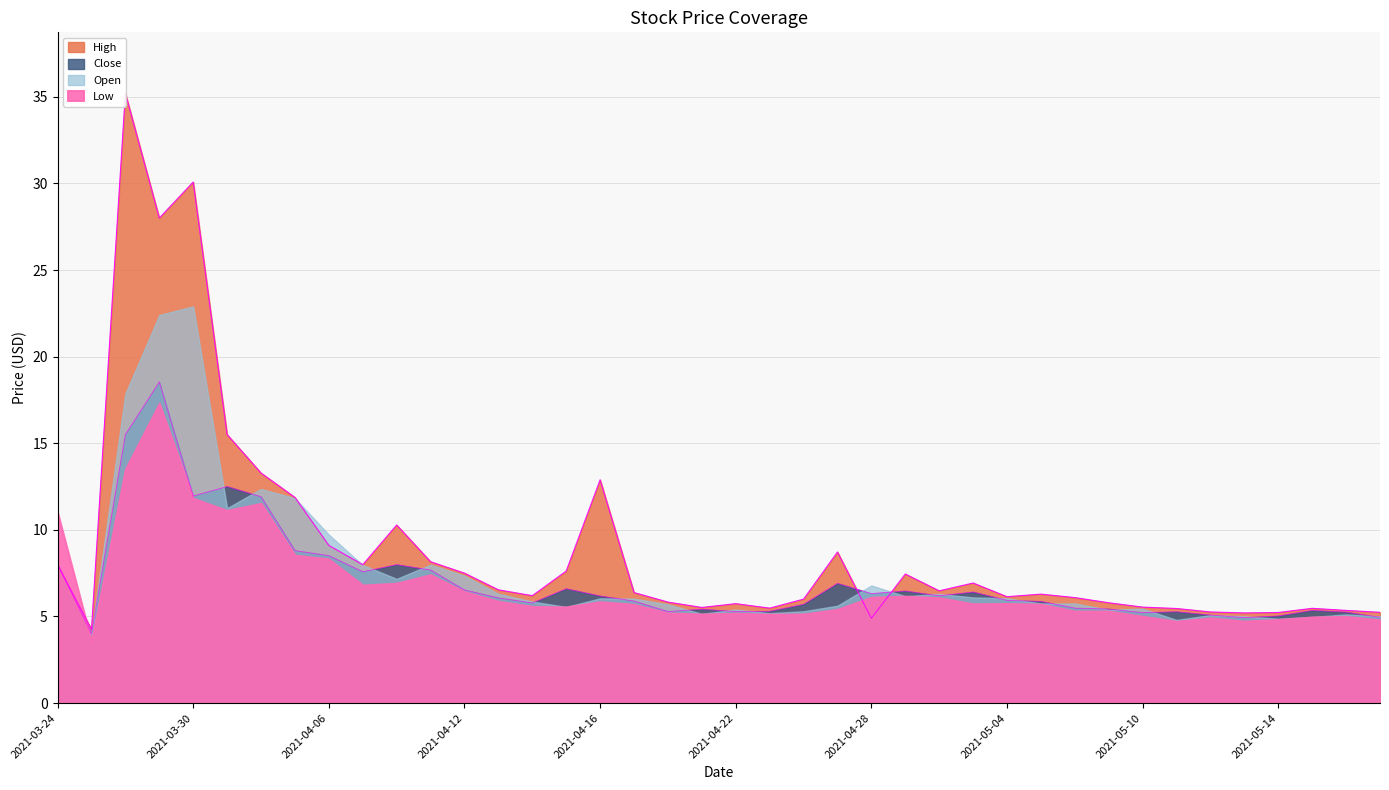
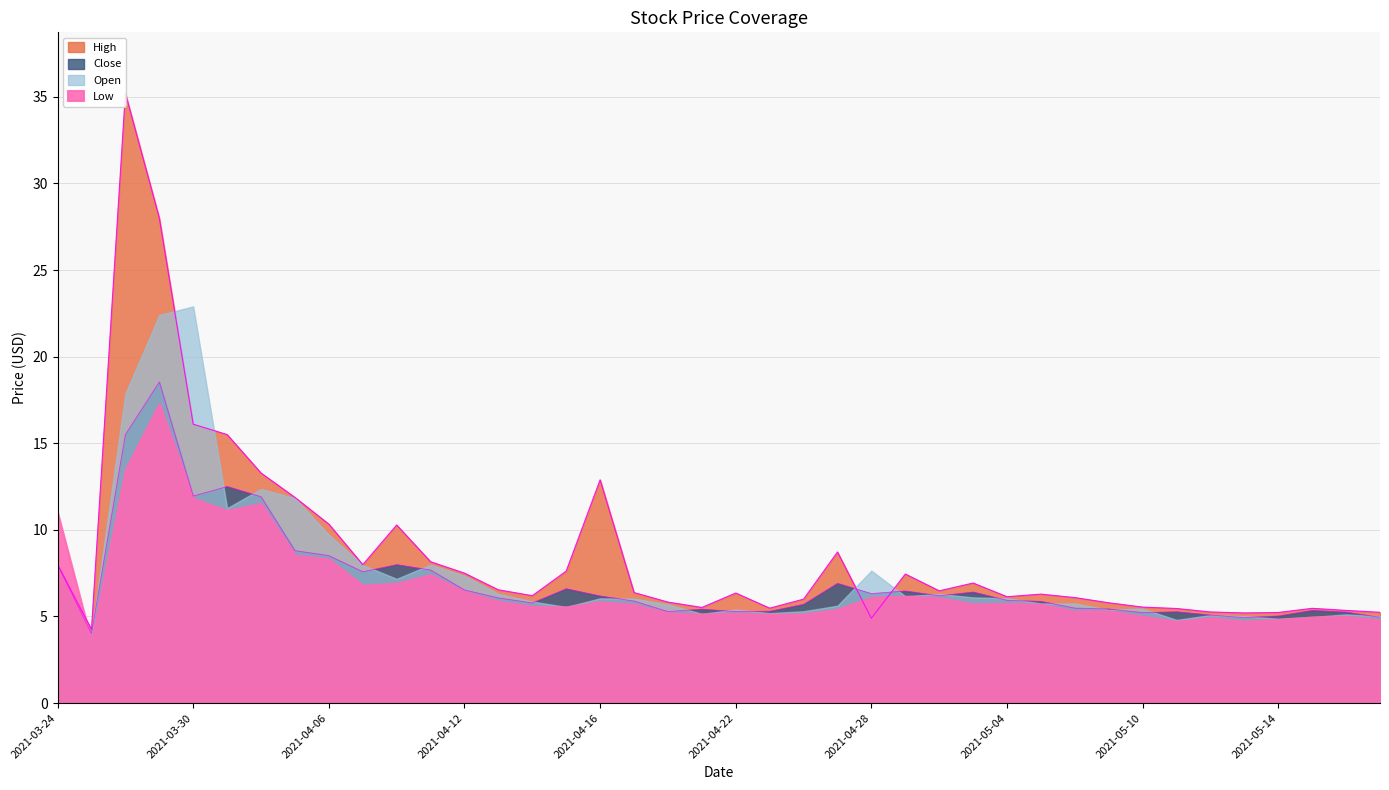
High, 2021-03-30: 30.1 -> 16.1
High, 2021-04-06: 9.1 -> 10.3
High, 2021-04-22: 5.7 -> 6.4
Open, 2021-04-28: 6.8 -> 7.6
